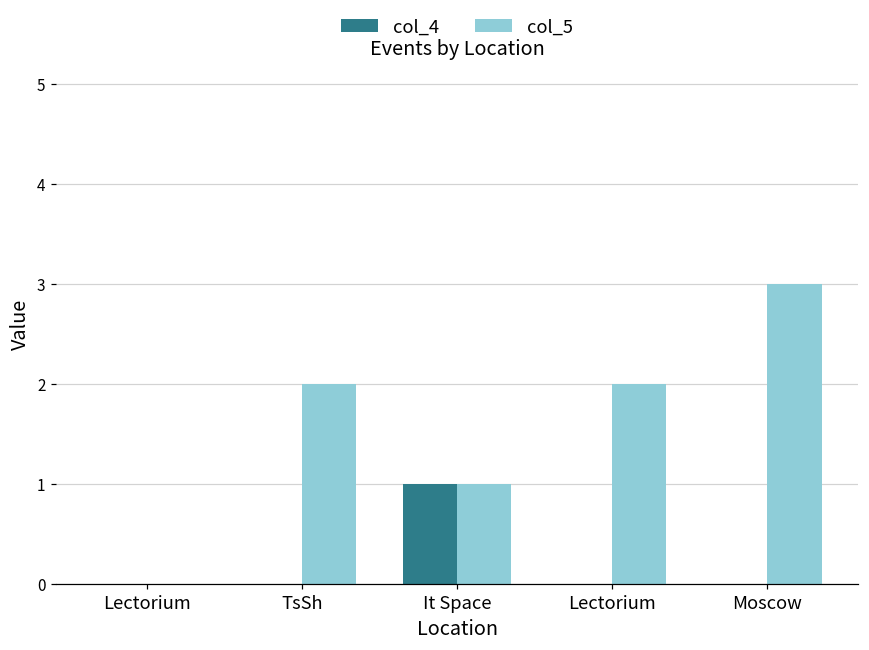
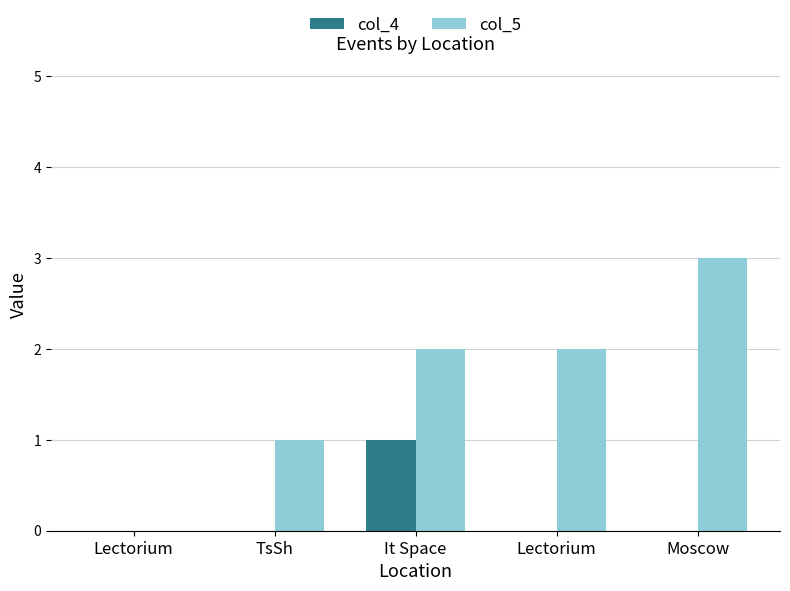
col_5, TsSh: 2 -> 1
col_5, It Space: 1 -> 2
